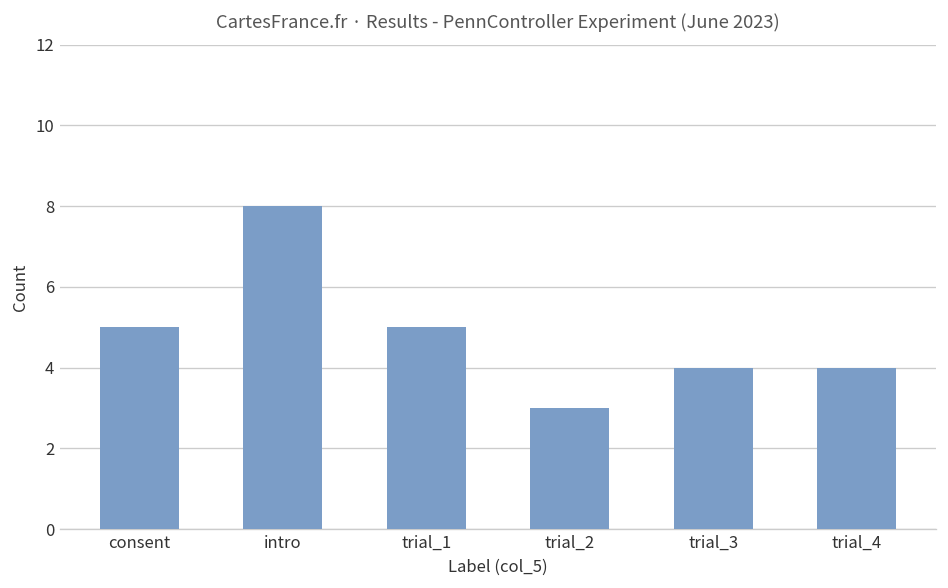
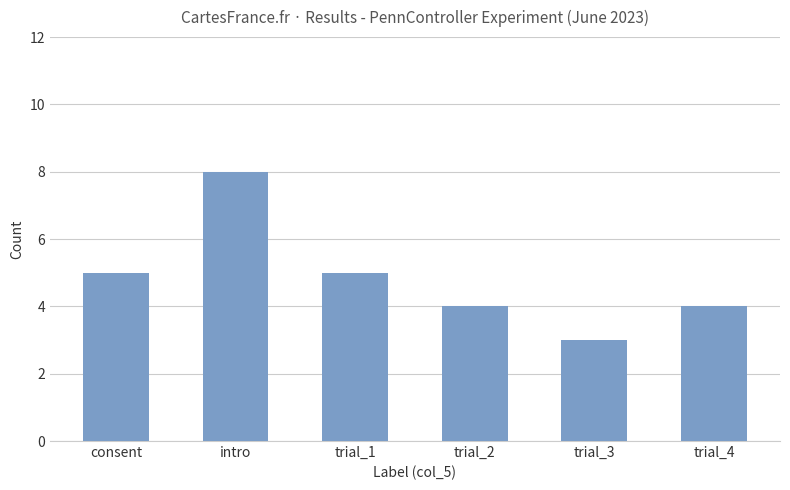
trial_2: 3 -> 4
trial_3: 4 -> 3
